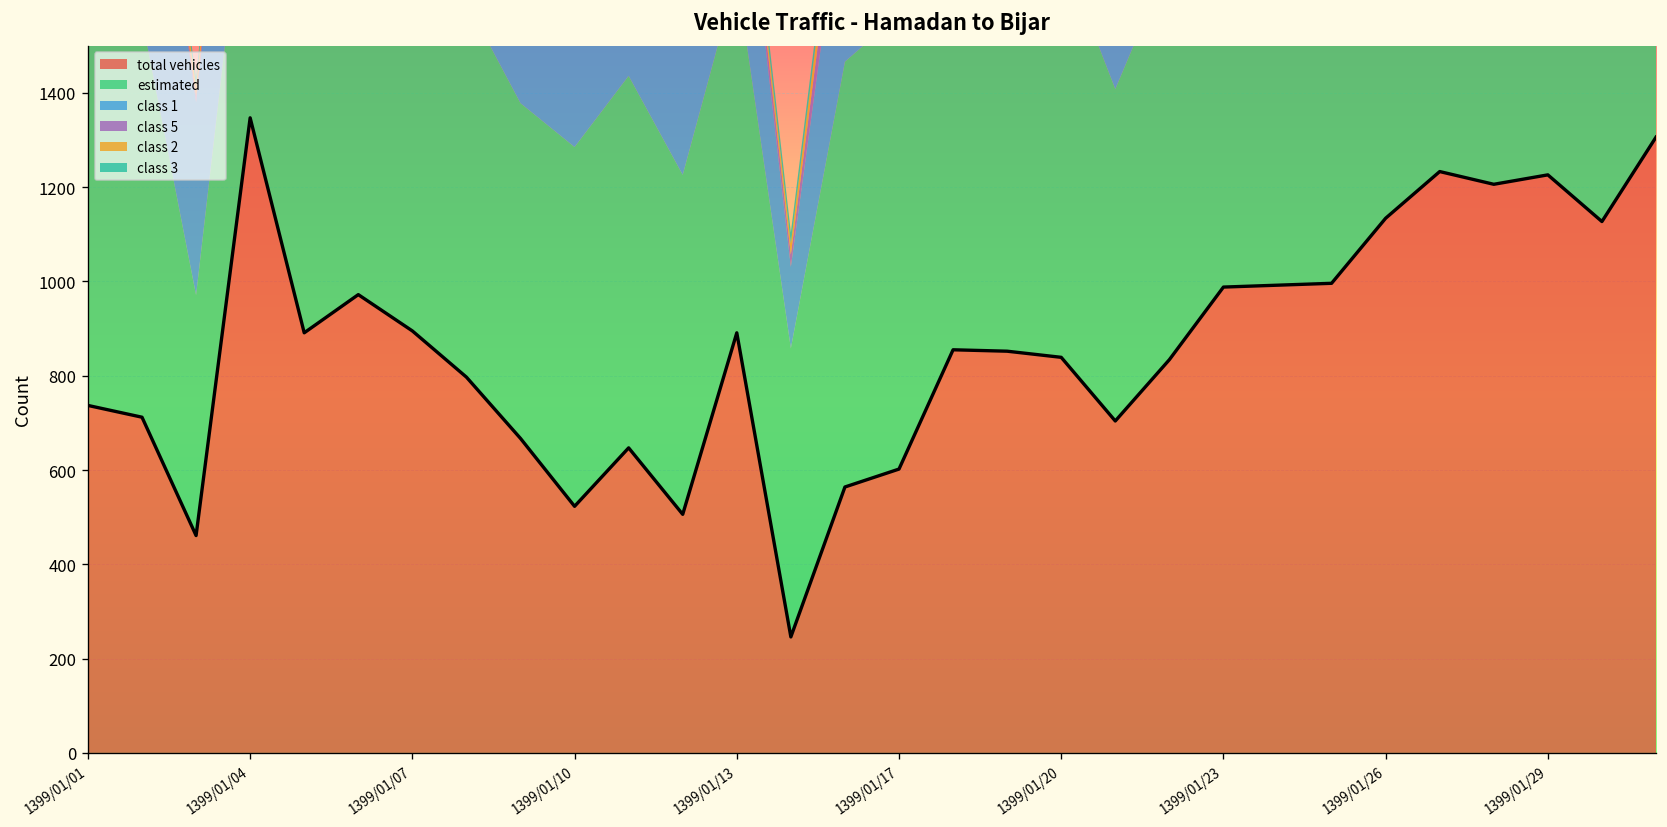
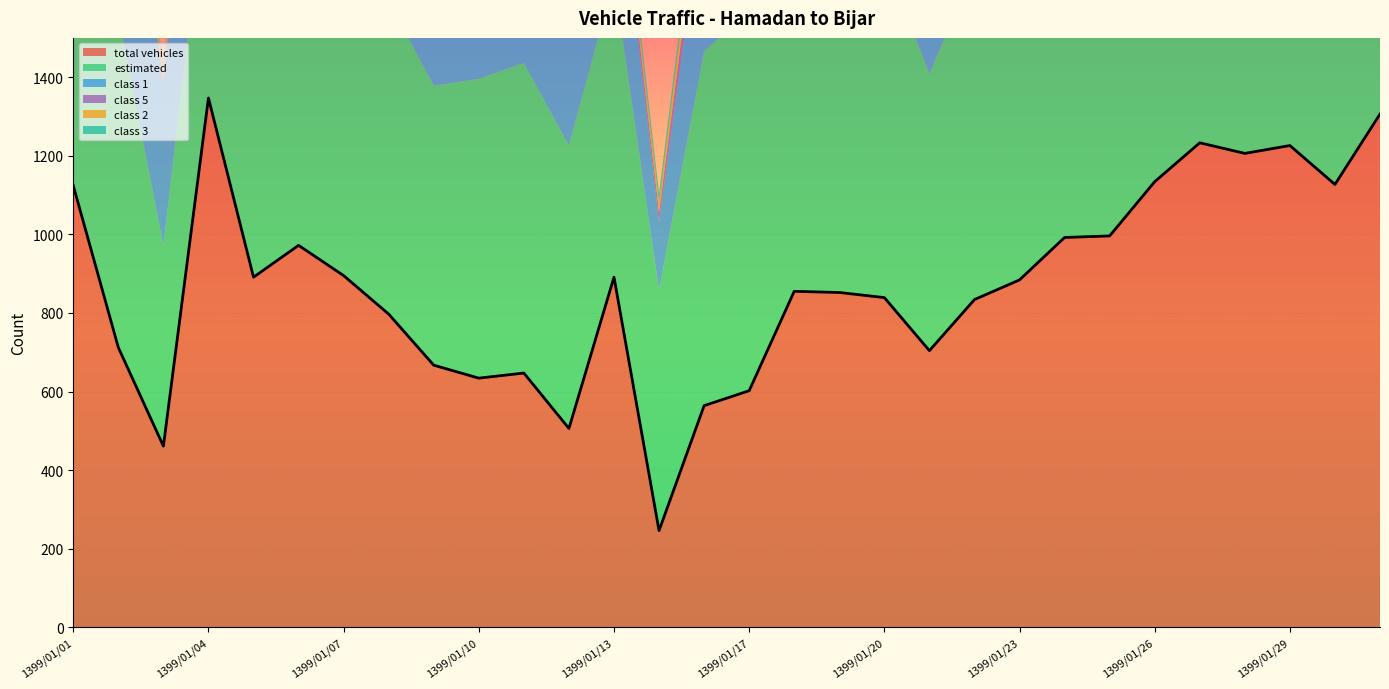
total vehicles, 1399/01/01: 740 -> 1120
total vehicles, 1399/01/10: 520 -> 630
total vehicles, 1399/01/23: 990 -> 880
